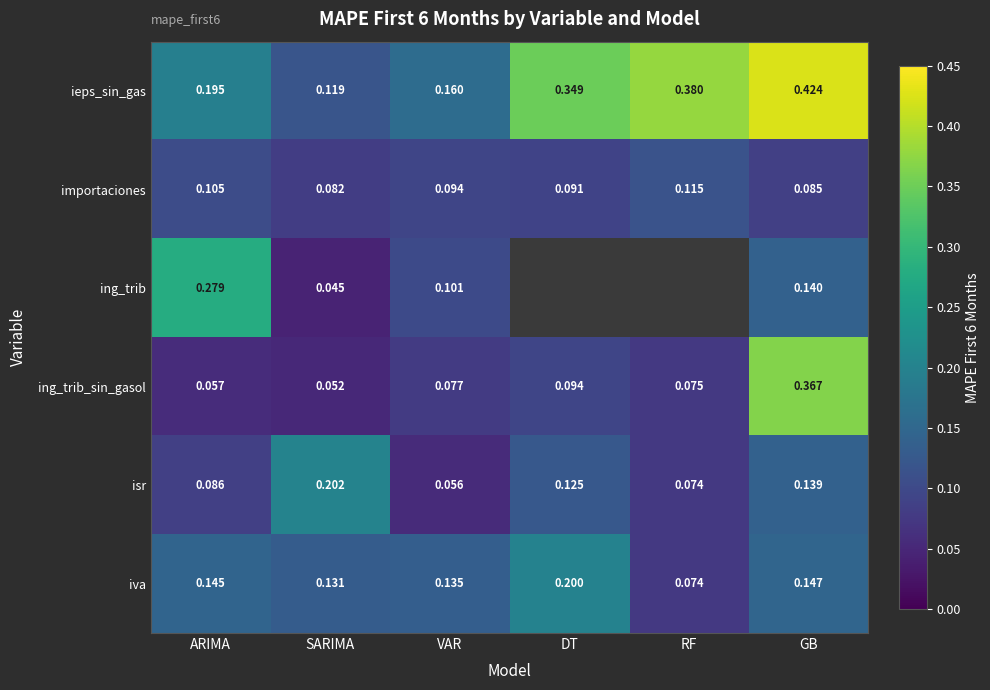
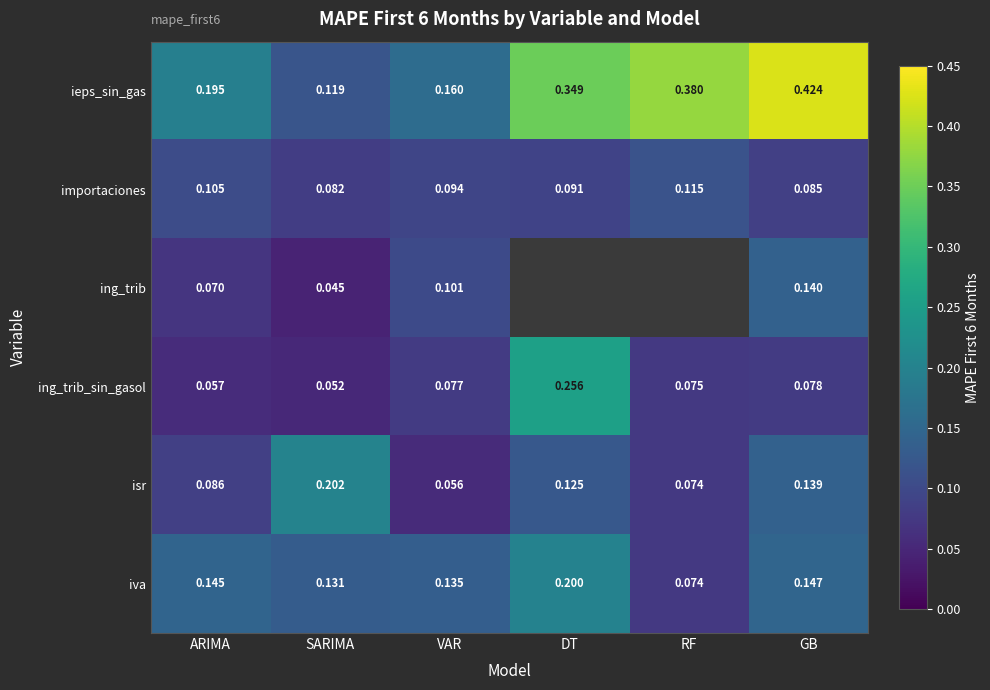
ing_trib, ARIMA: 0.279 -> 0.070
ing_trib_sin_gasol, DT: 0.094 -> 0.256
ing_trib_sin_gasol, GB: 0.367 -> 0.078
